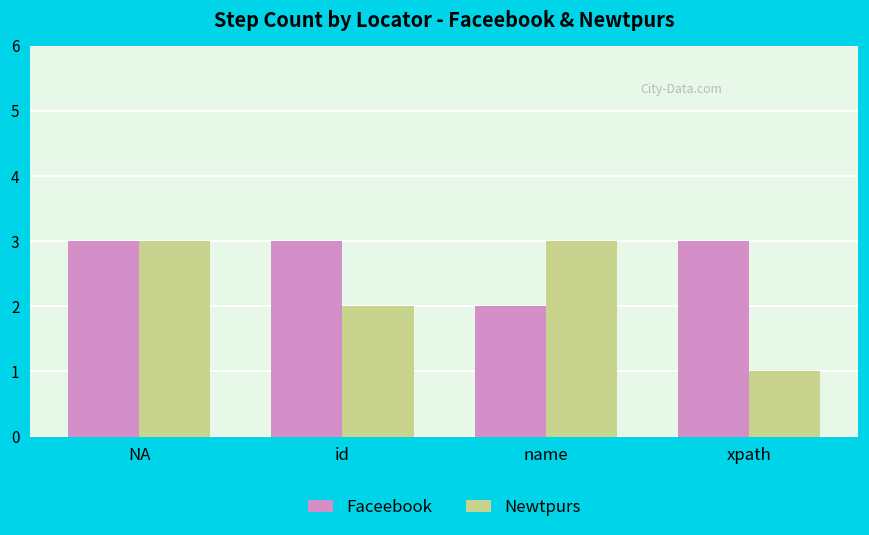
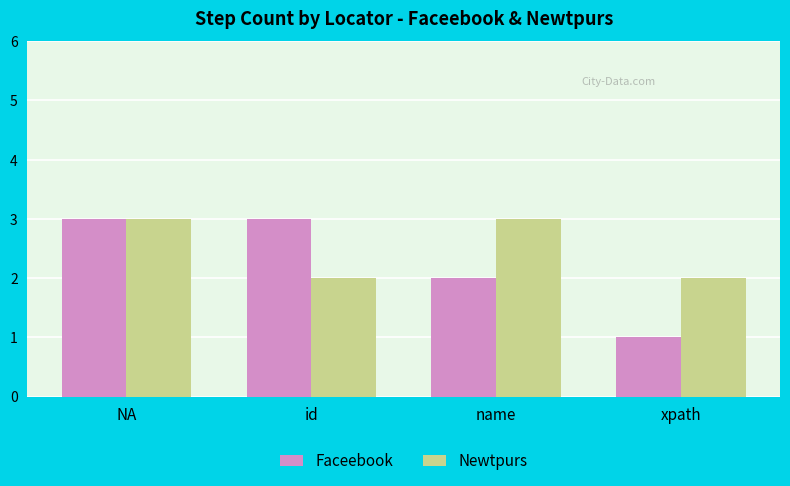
Faceebook, xpath: 3 -> 1
Newtpurs, xpath: 1 -> 2
